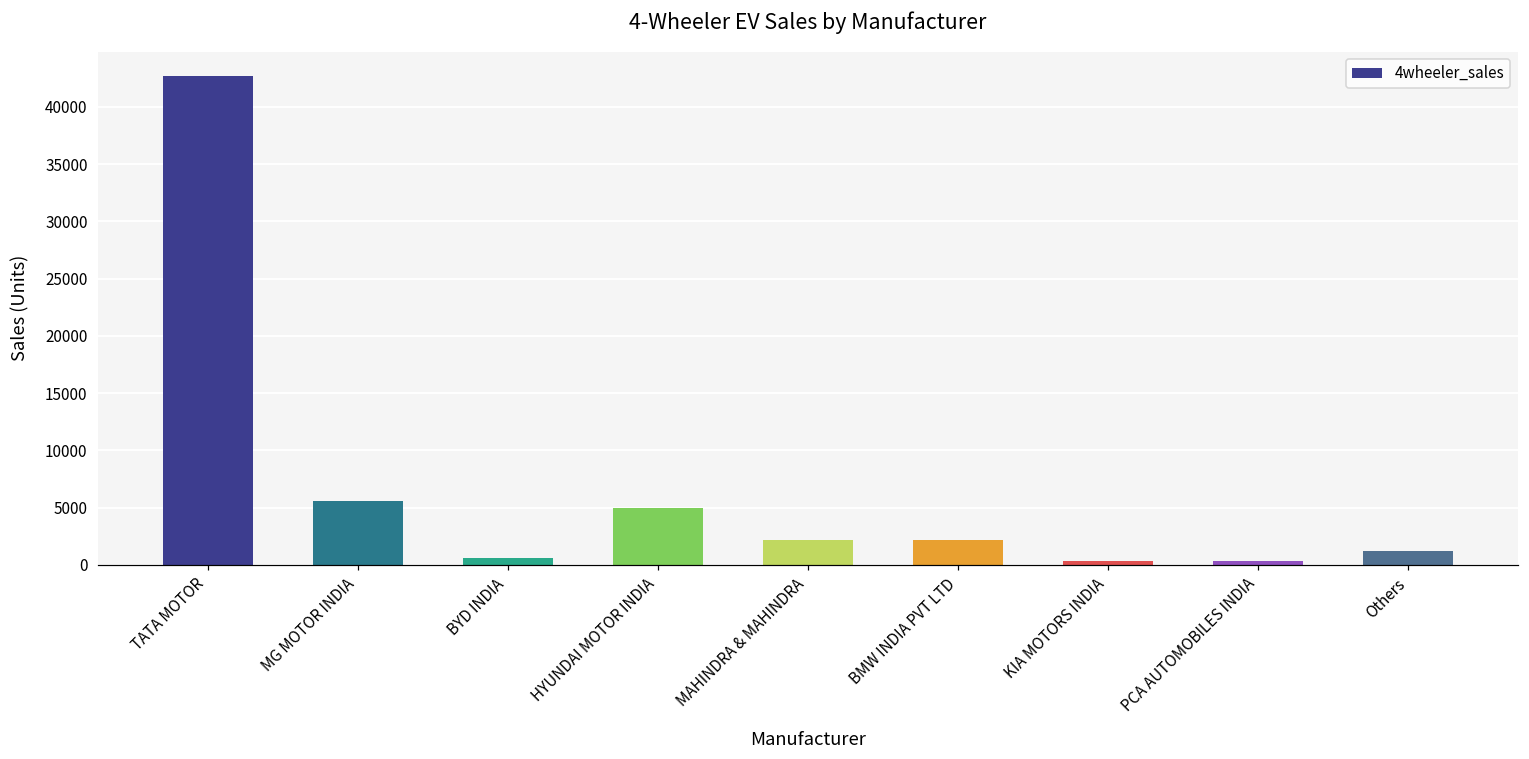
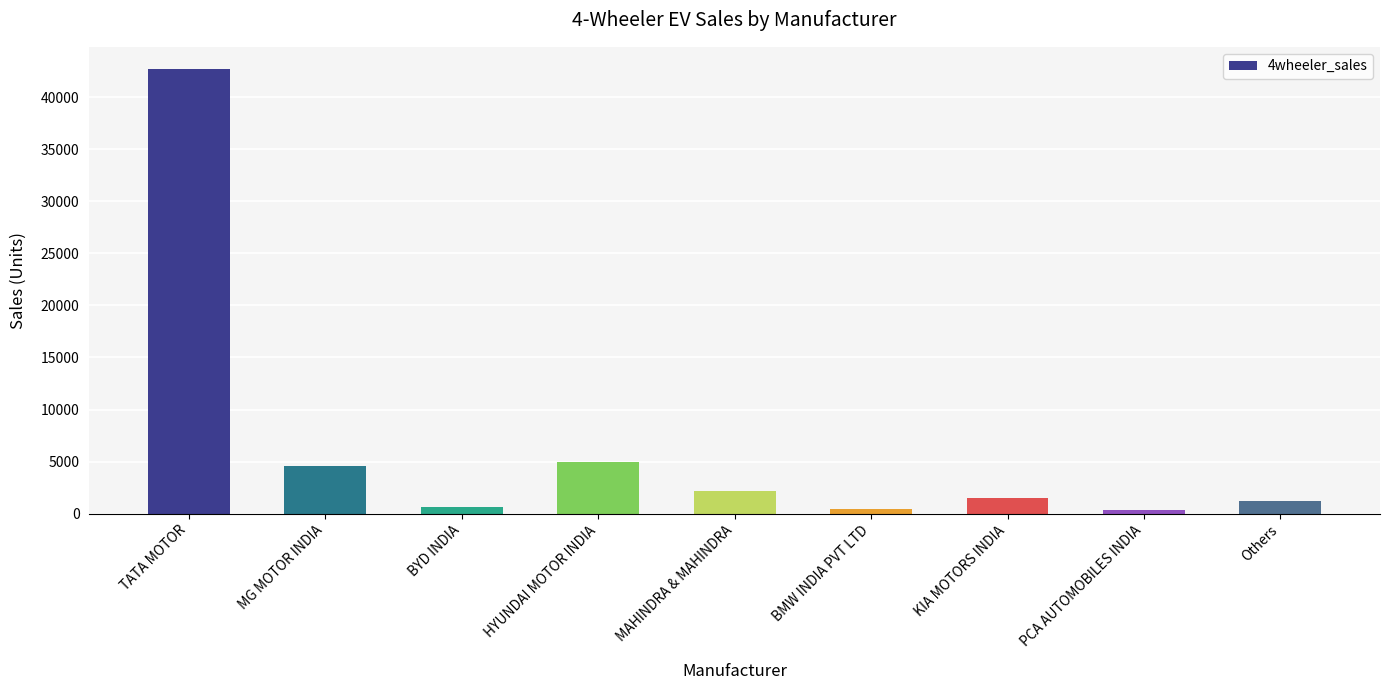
MG MOTOR INDIA: 5600 -> 4600
BMW INDIA PVT LTD: 2200 -> 500
KIA MOTORS INDIA: 400 -> 1500
